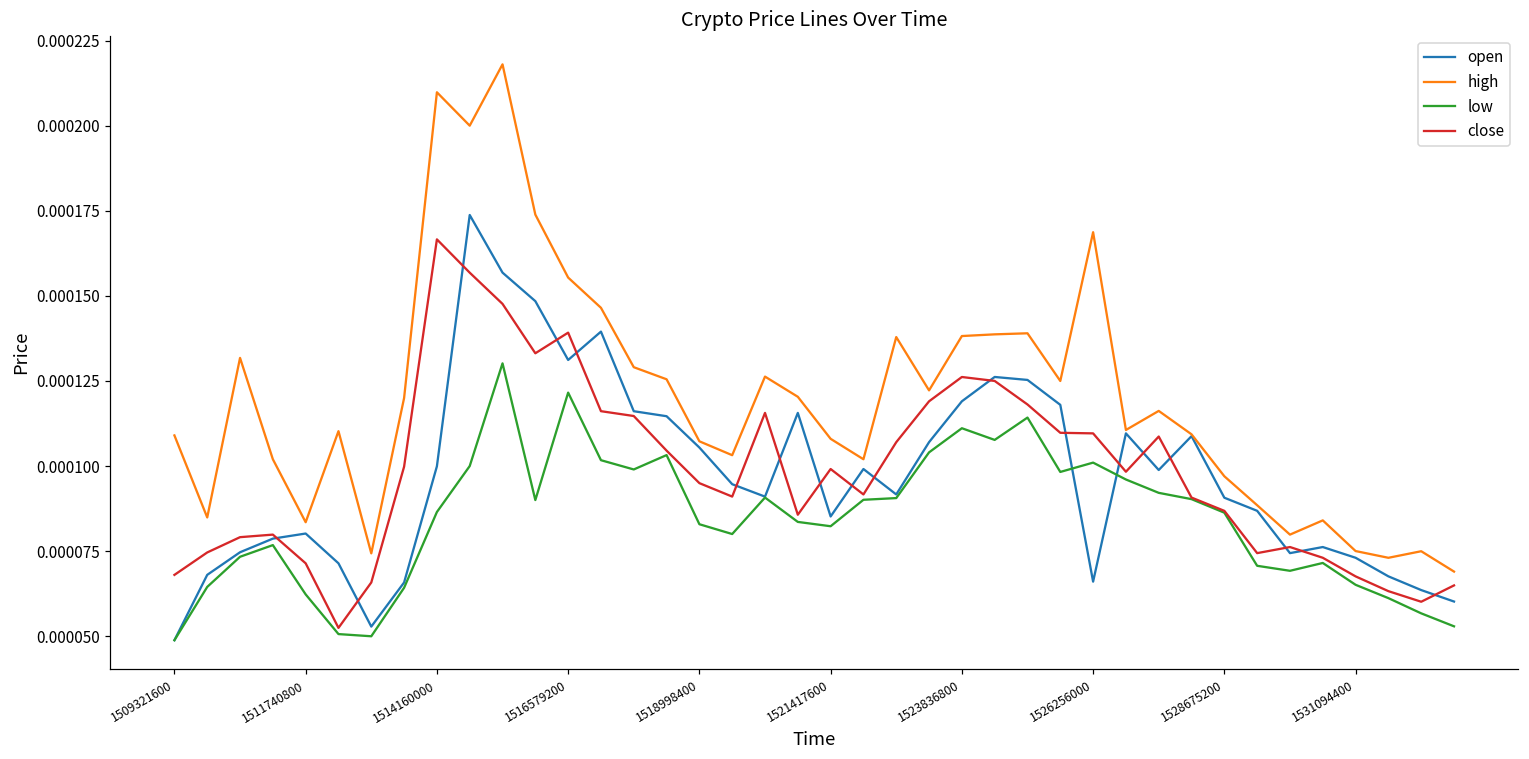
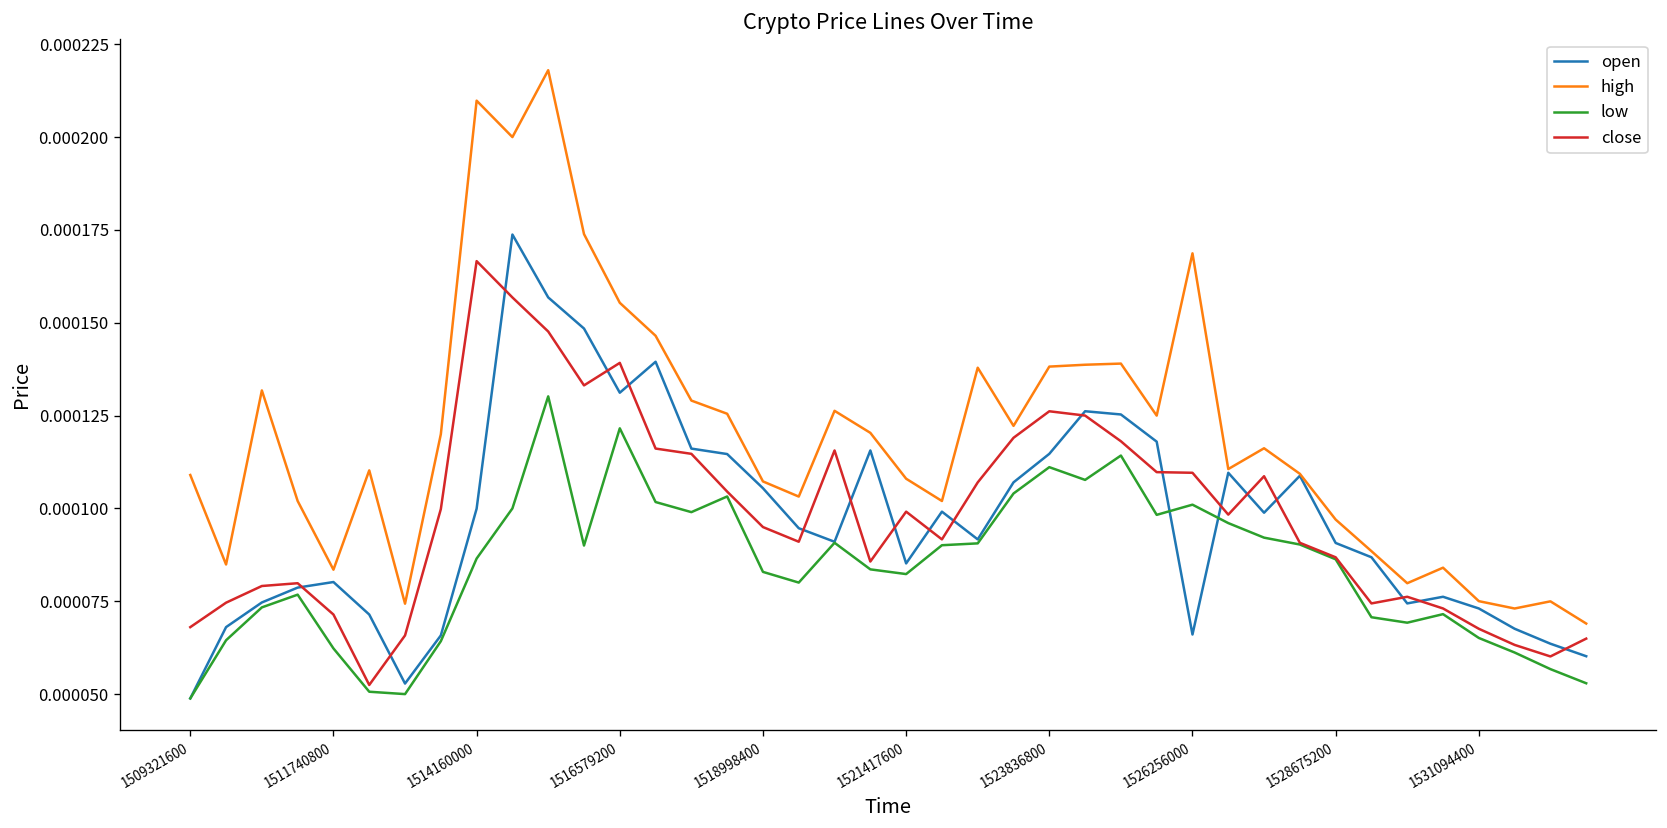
open, 1523836800: 0.000119 -> 0.000115
